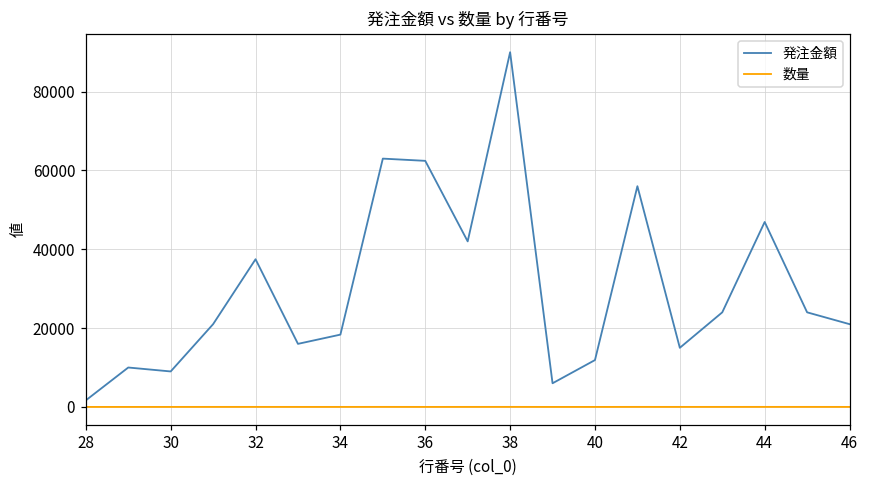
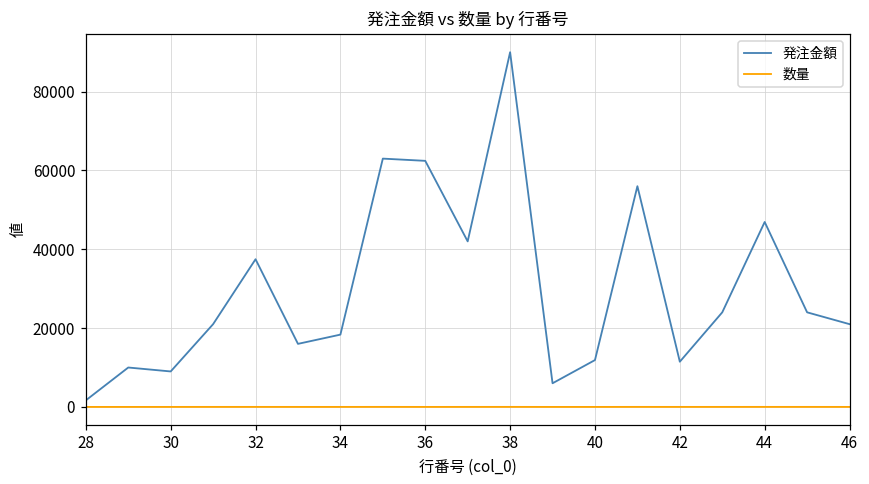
発注金額, 42: 15000 -> 11000
